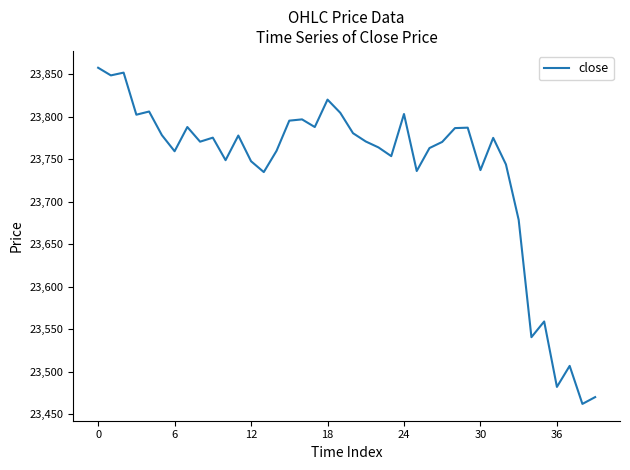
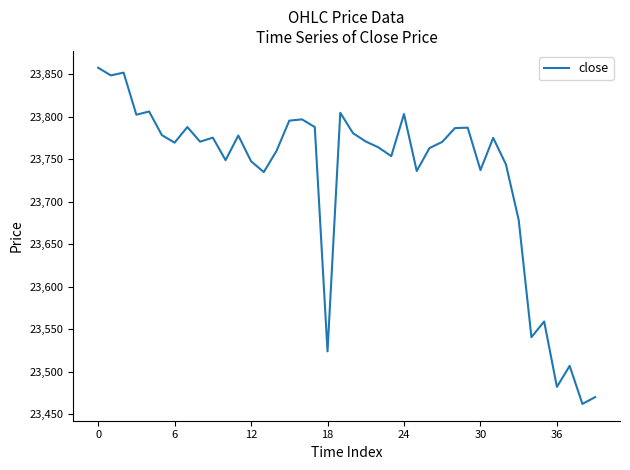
6: 23,760 -> 23,770
18: 23,820 -> 23,520
